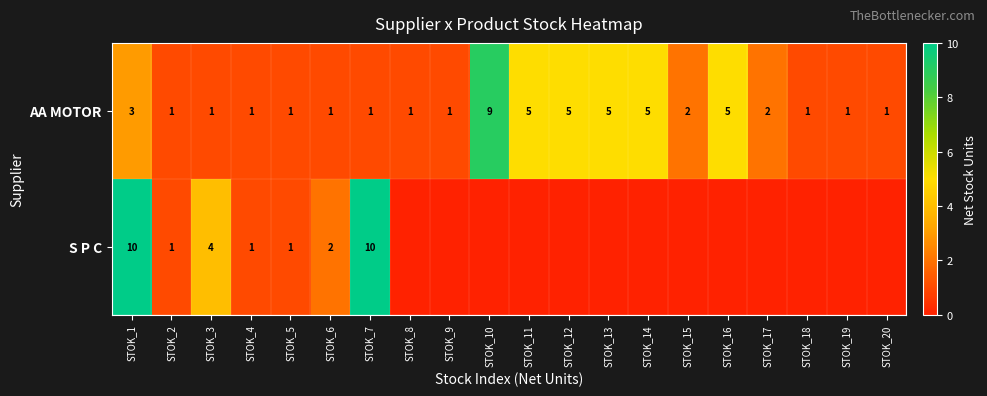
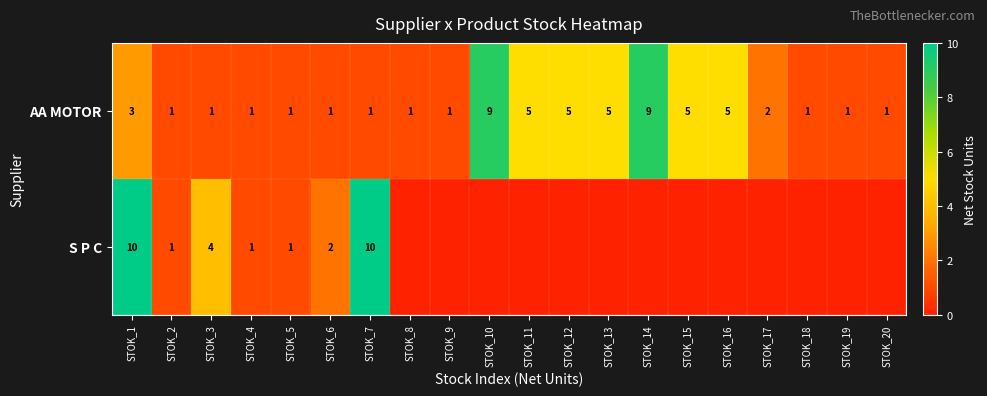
AA MOTOR, STOK_14: 5 -> 9
AA MOTOR, STOK_15: 2 -> 5
